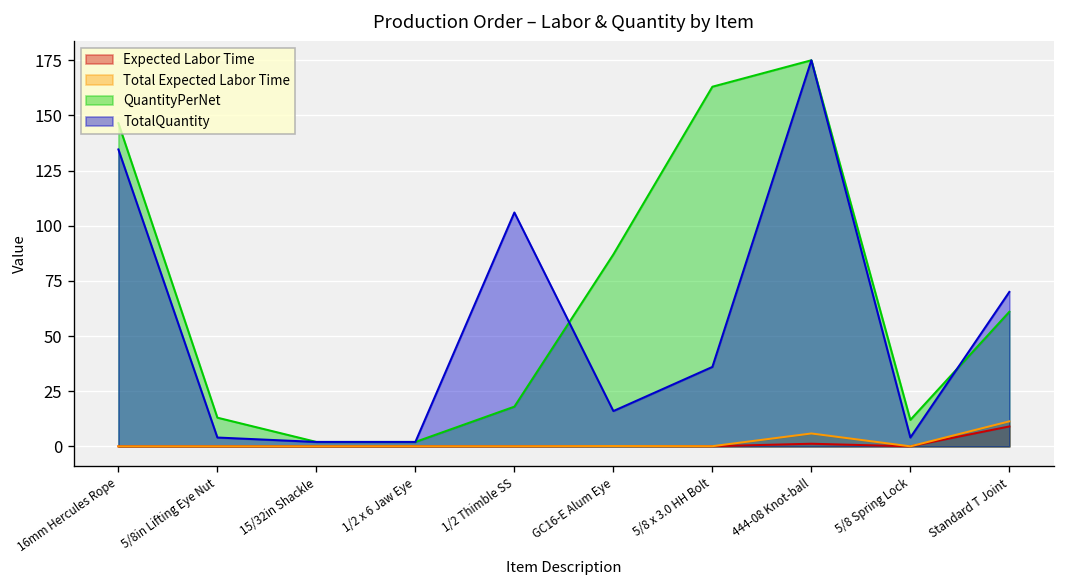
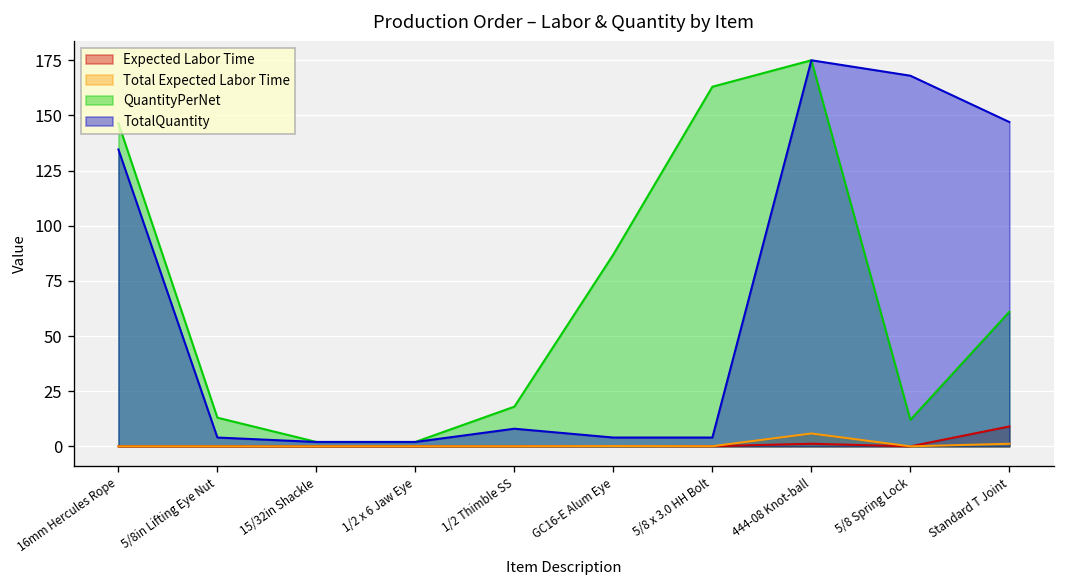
TotalQuantity, 1/2 Thimble SS: 106 -> 8
TotalQuantity, GC16-E Alum Eye: 16 -> 4
TotalQuantity, 5/8 x 3.0 HH Bolt: 36 -> 4
TotalQuantity, 5/8 Spring Lock: 4 -> 168
Total Expected Labor Time, Standard T Joint: 11 -> 1
TotalQuantity, Standard T Joint: 70 -> 147
